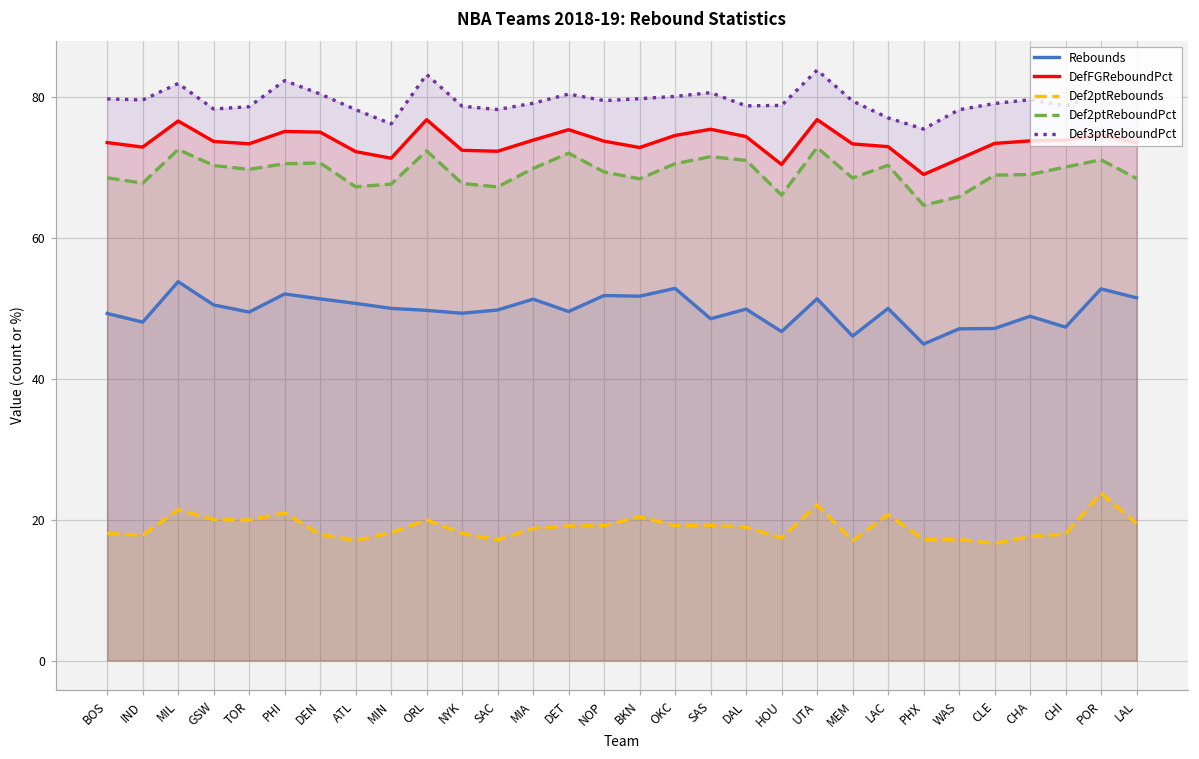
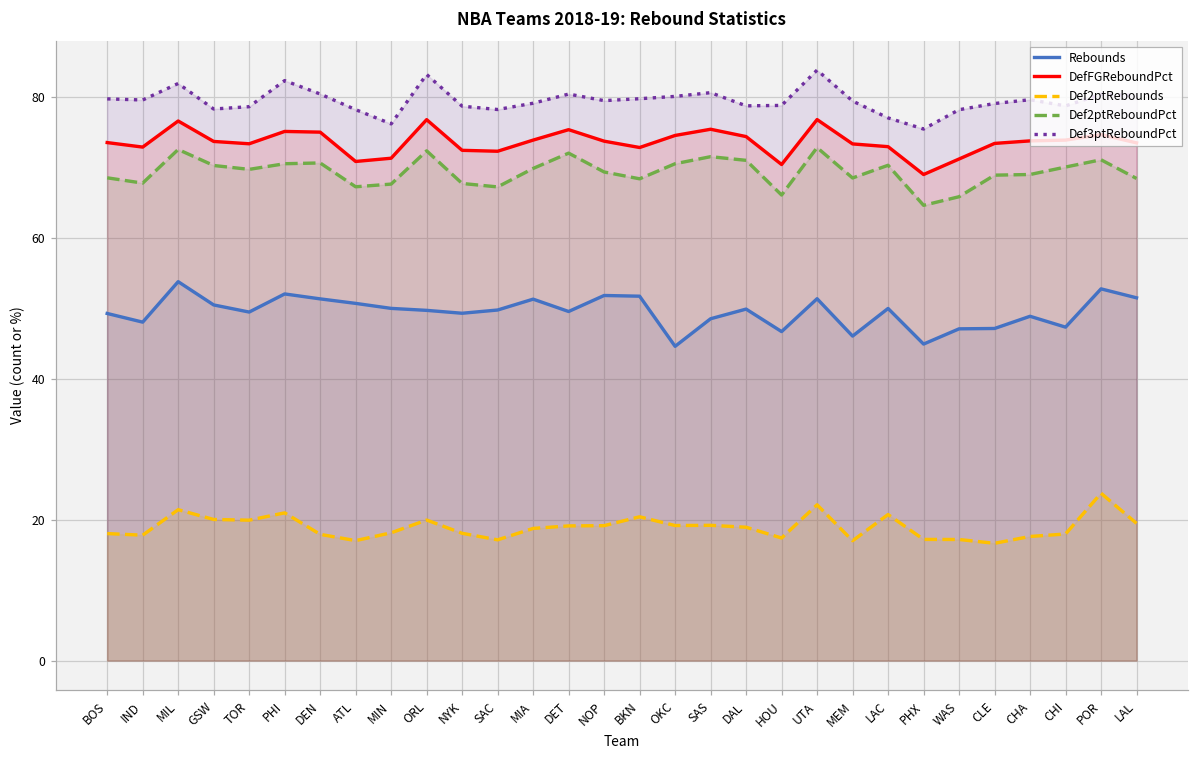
DefFGReboundPct, ATL: 72 -> 71
Rebounds, OKC: 53 -> 45
